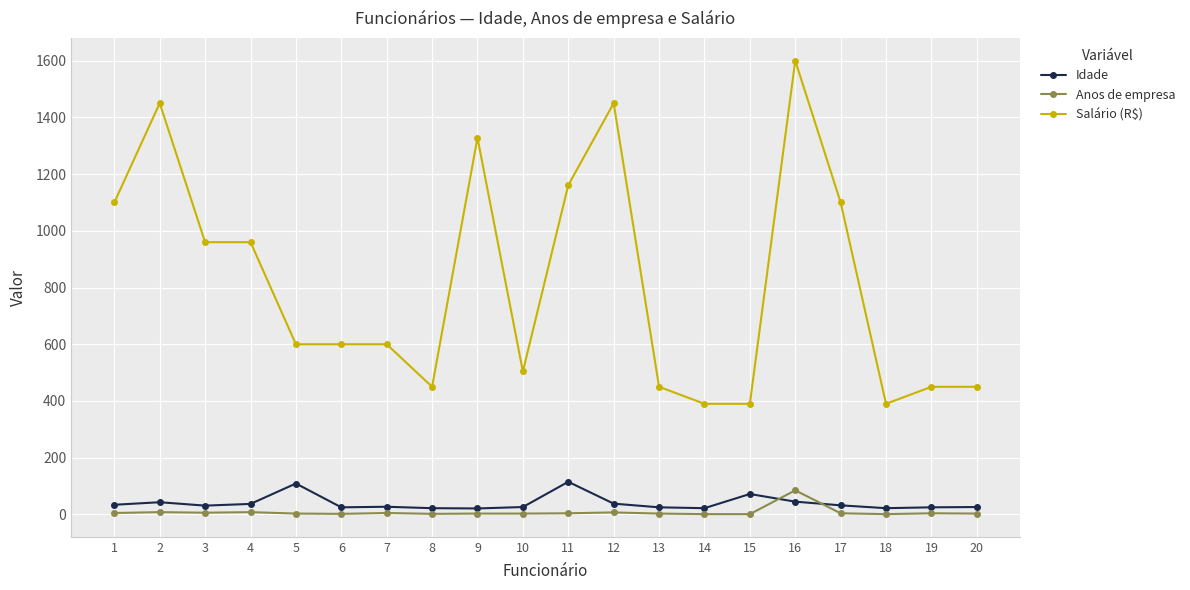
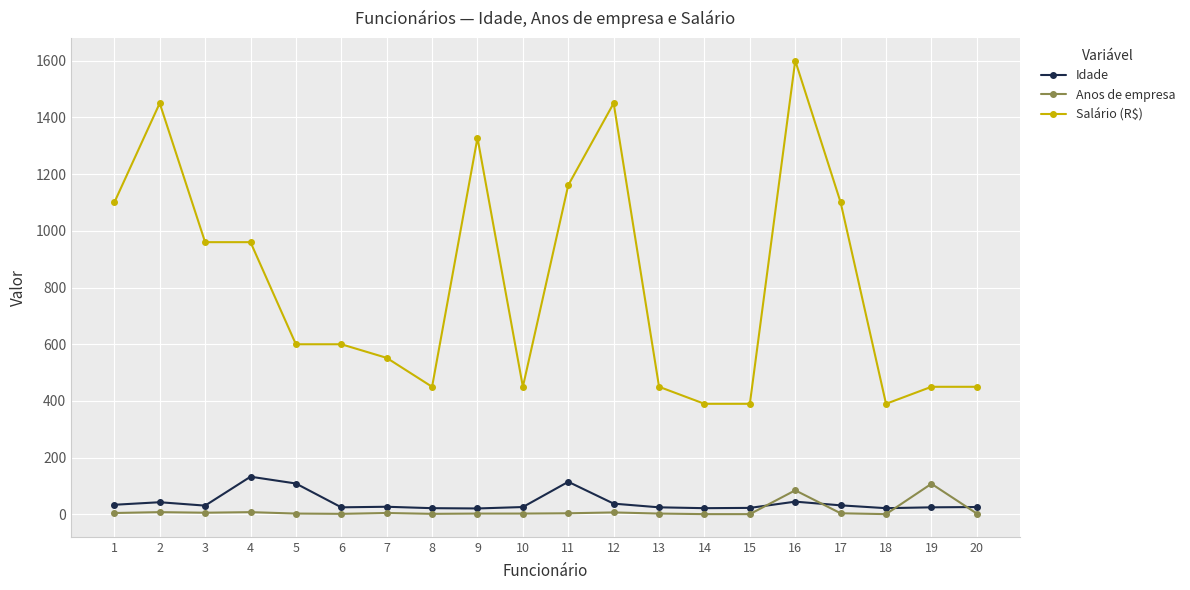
Idade, 4: 40 -> 130
Salário (R$), 7: 600 -> 550
Salário (R$), 10: 500 -> 450
Idade, 15: 70 -> 20
Anos de empresa, 19: 0 -> 110
